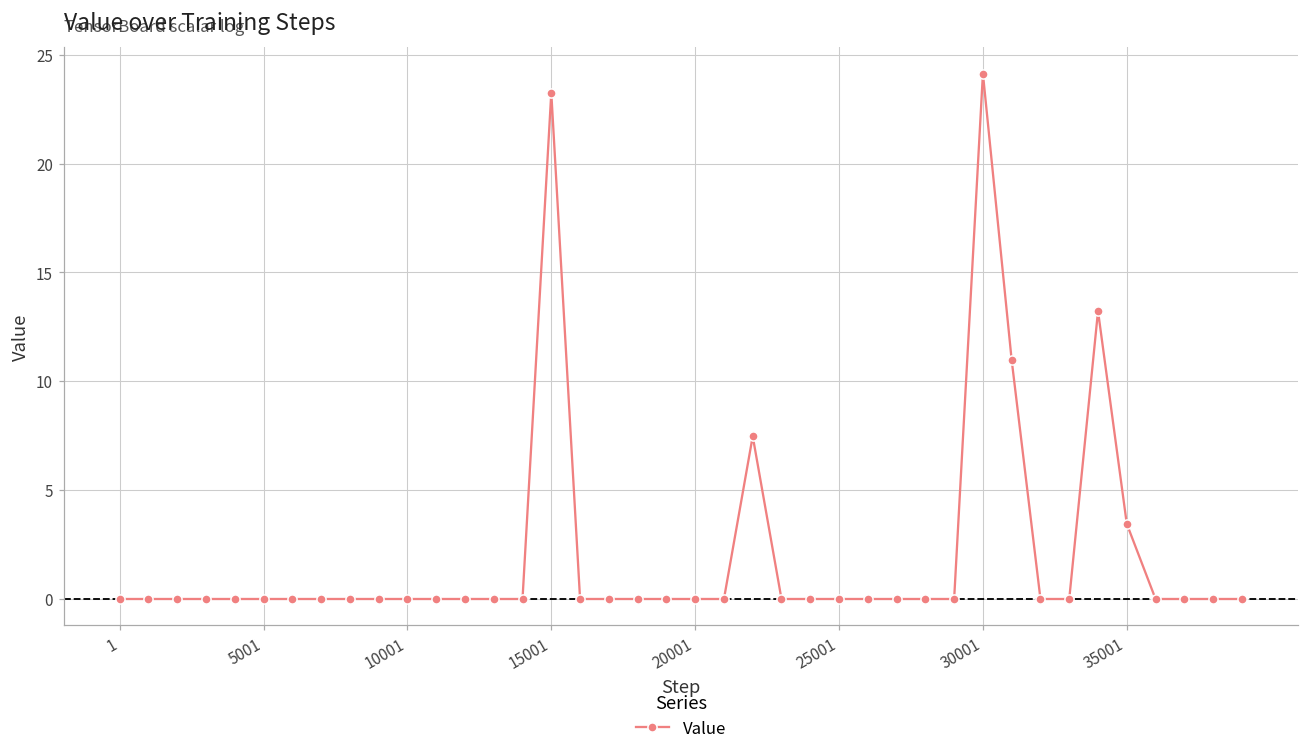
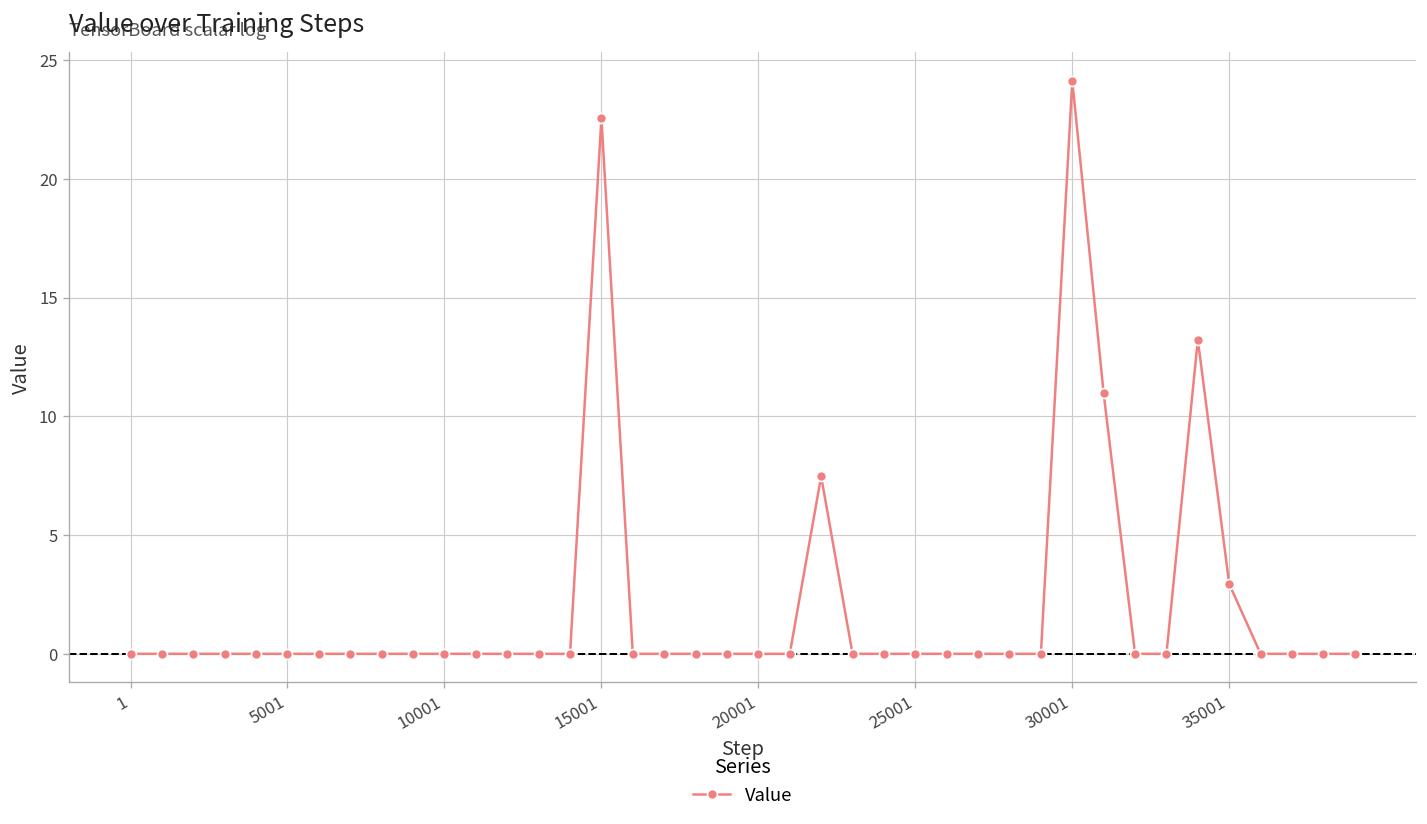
15001: 23.3 -> 22.5
35001: 3.4 -> 2.9
